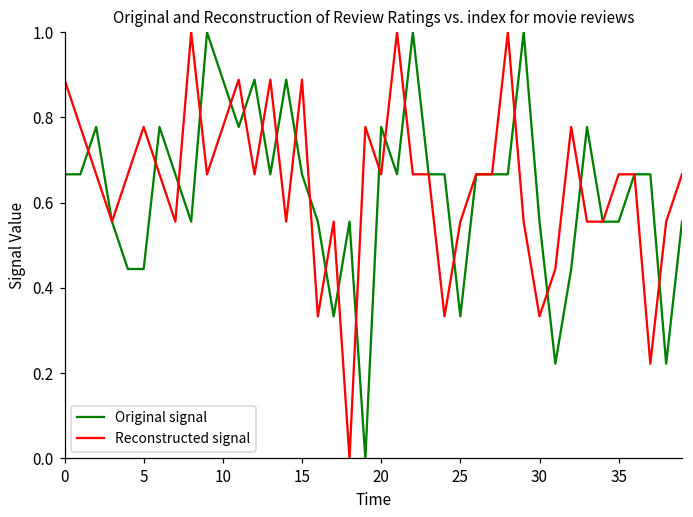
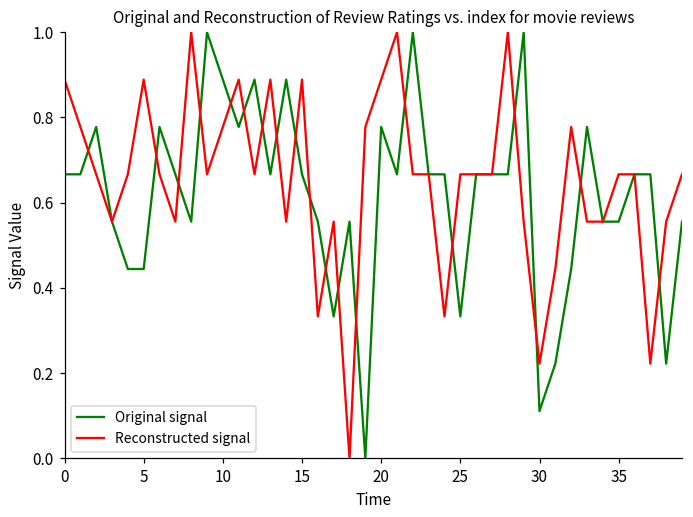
Reconstructed signal, 5: 0.78 -> 0.89
Reconstructed signal, 20: 0.67 -> 0.89
Reconstructed signal, 25: 0.56 -> 0.67
Original signal, 30: 0.56 -> 0.11
Reconstructed signal, 30: 0.33 -> 0.22
